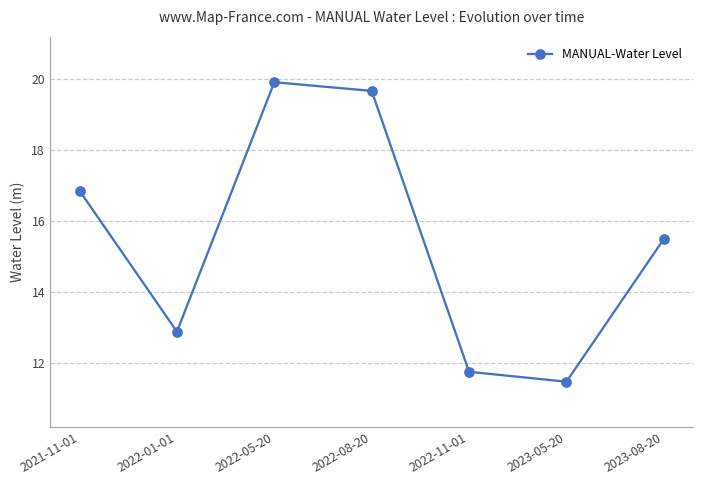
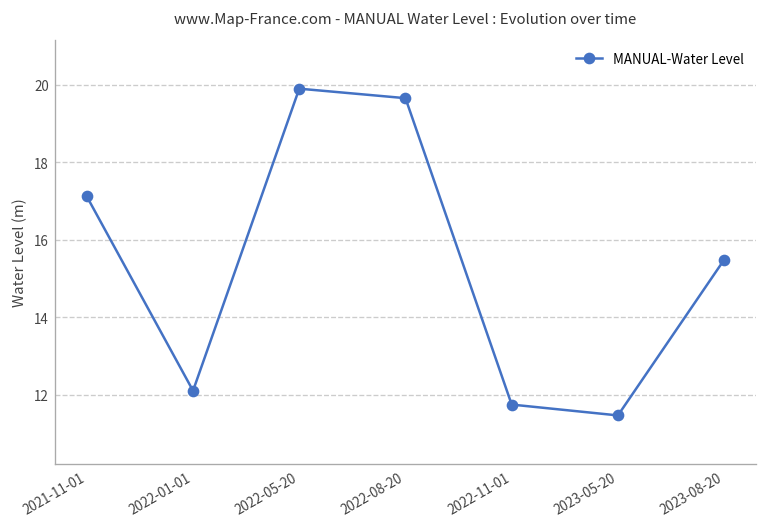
2021-11-01: 16.8 -> 17.1
2022-01-01: 12.9 -> 12.1
